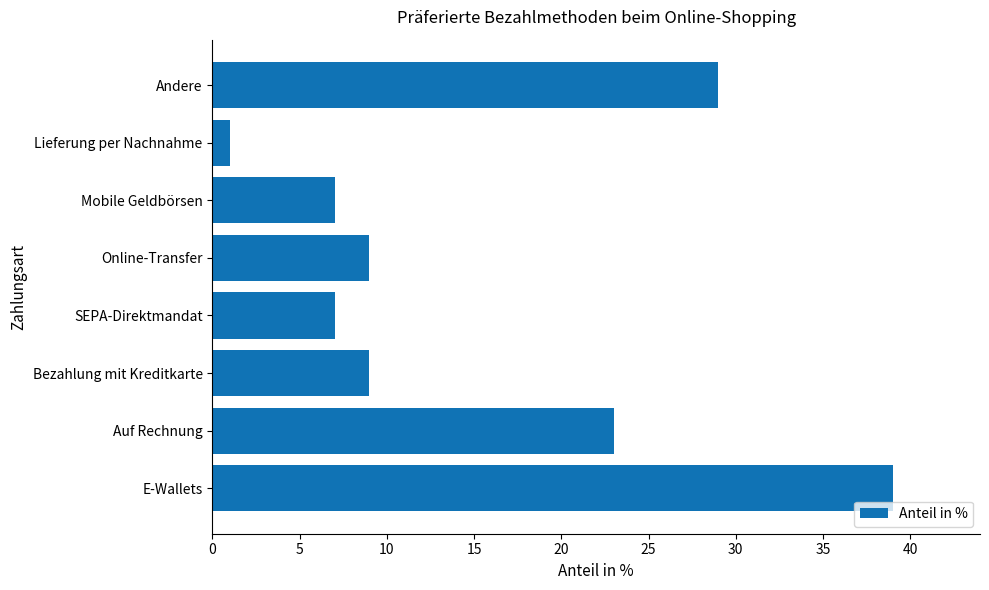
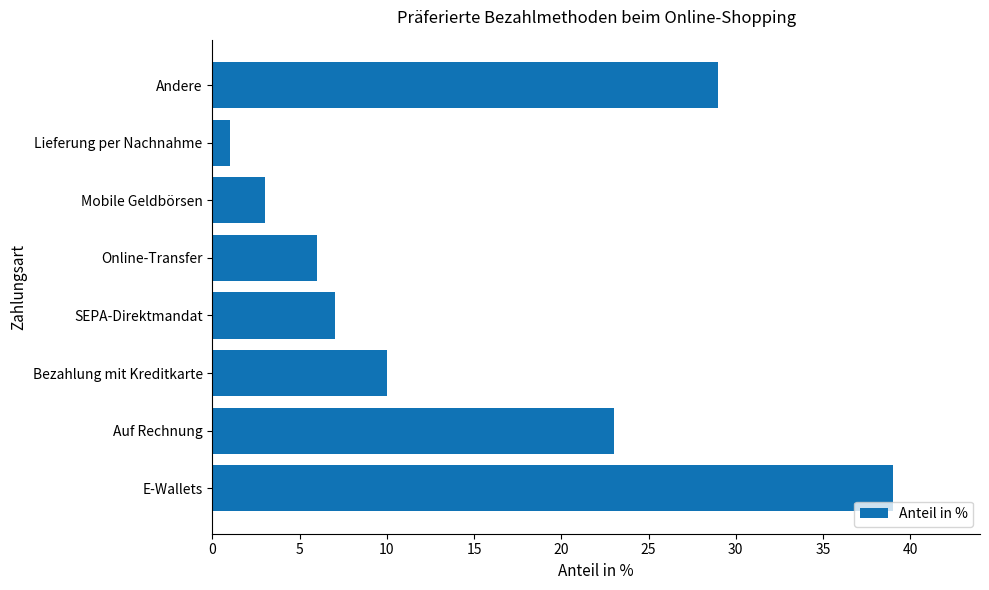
Mobile Geldbörsen: 7 -> 3
Online-Transfer: 9 -> 6
Bezahlung mit Kreditkarte: 9 -> 10
